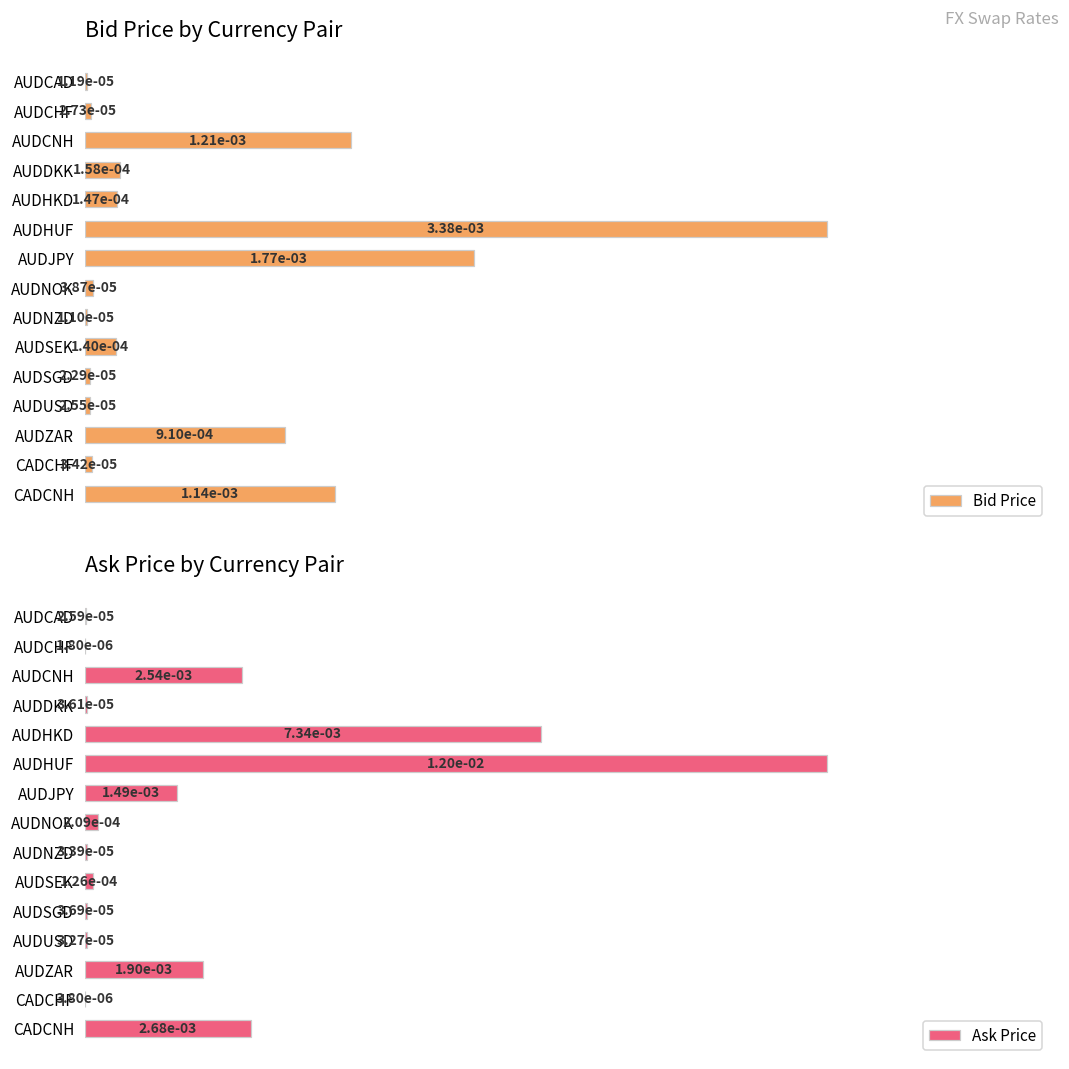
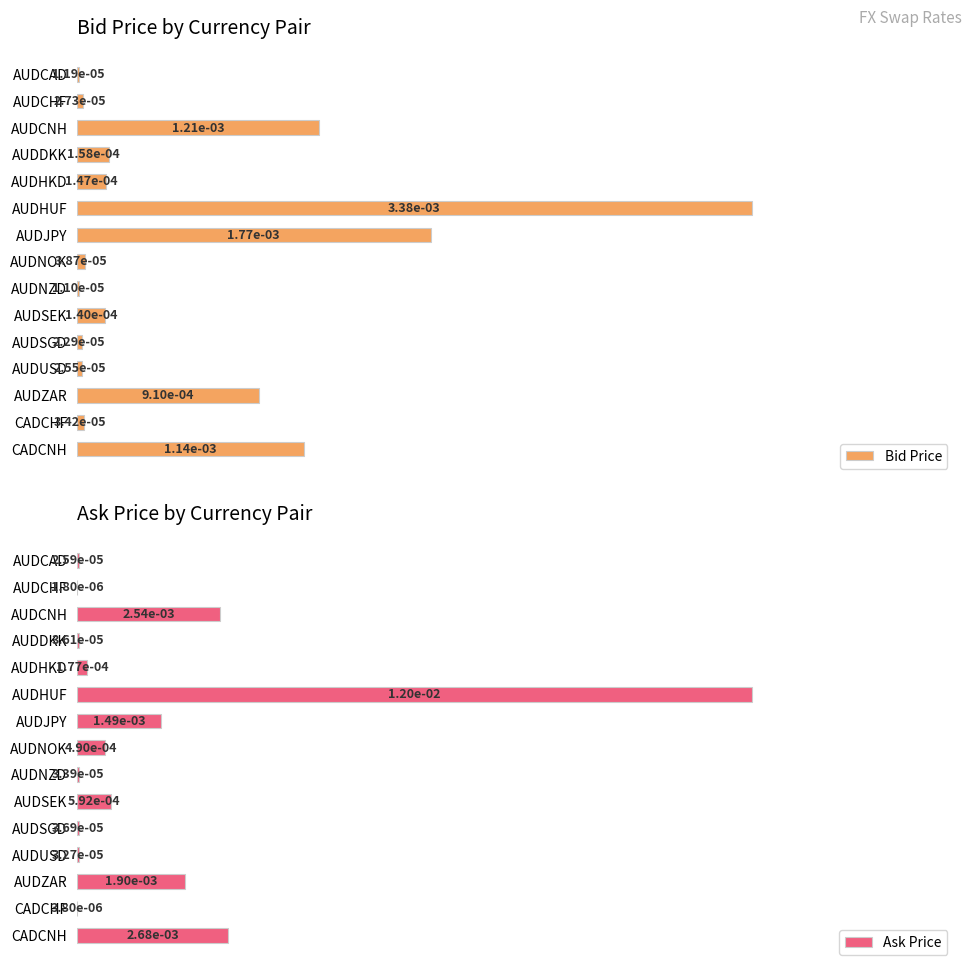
Ask Price by Currency Pair, AUDHKD: 7.34e-03 -> 1.77e-04
Ask Price by Currency Pair, AUDNOK: 2.09e-04 -> 4.90e-04
Ask Price by Currency Pair, AUDSEK: 1.26e-04 -> 5.92e-04
